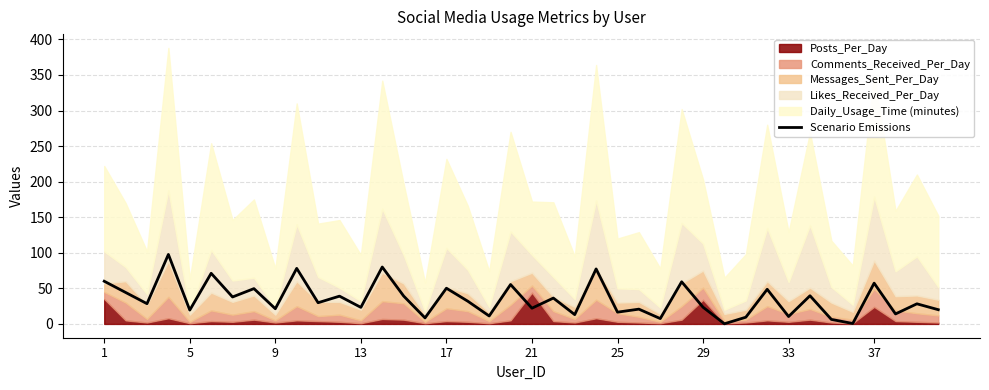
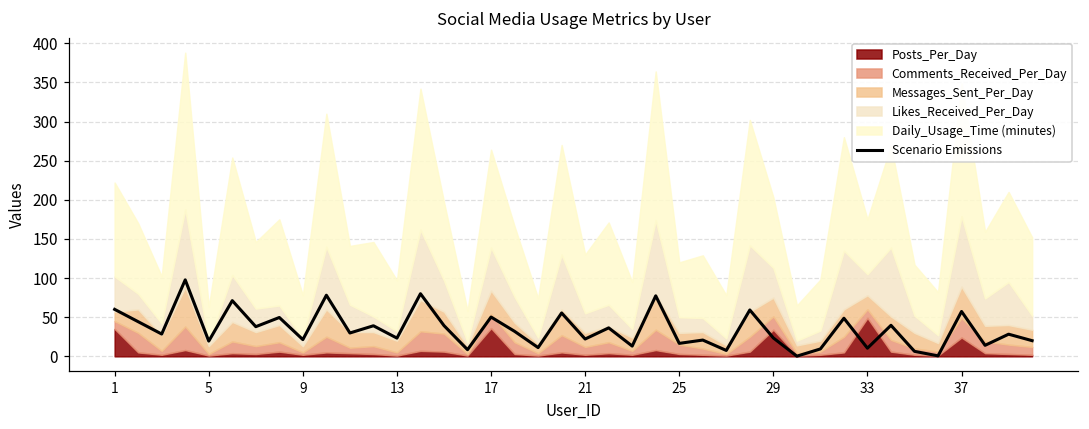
Posts_Per_Day, 17: 0 -> 40
Posts_Per_Day, 21: 40 -> 0
Posts_Per_Day, 33: 0 -> 50
